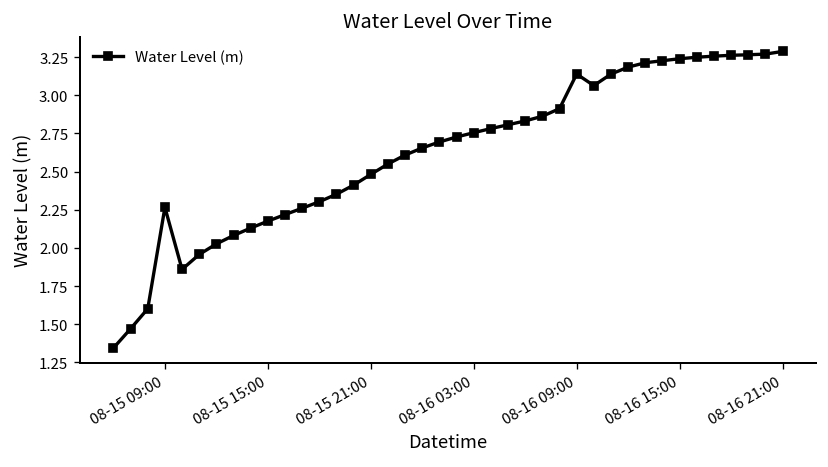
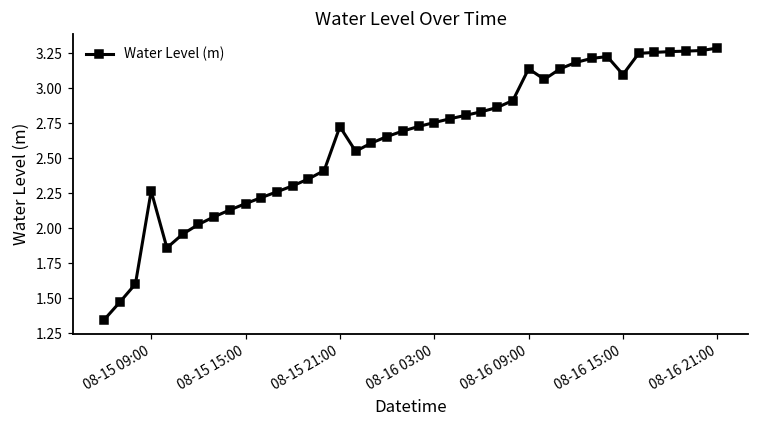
08-15 21:00: 2.48 -> 2.72
08-16 15:00: 3.24 -> 3.10
